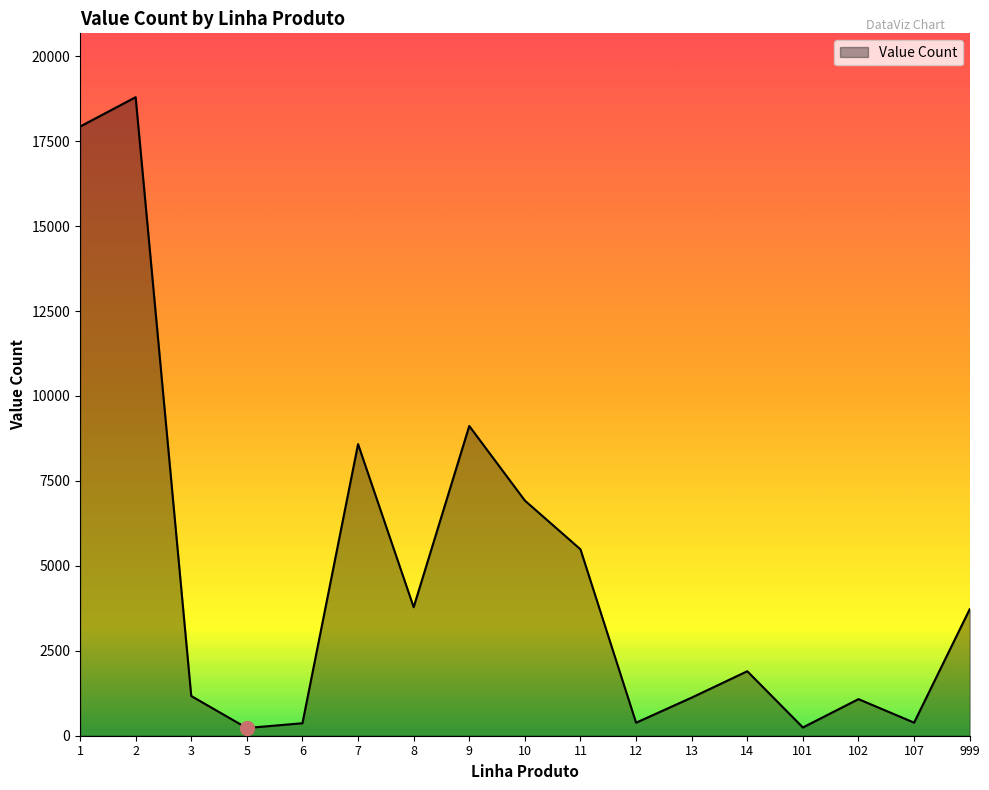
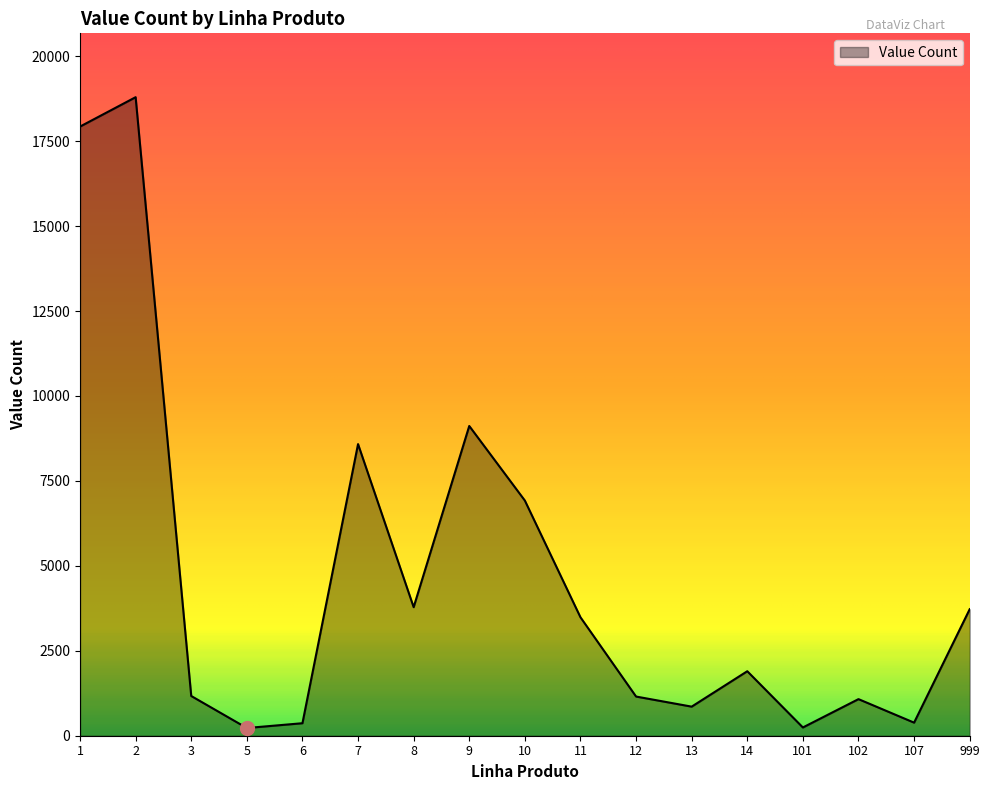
Value Count, 11: 5500 -> 3500
Value Count, 12: 400 -> 1200
Value Count, 13: 1100 -> 900
